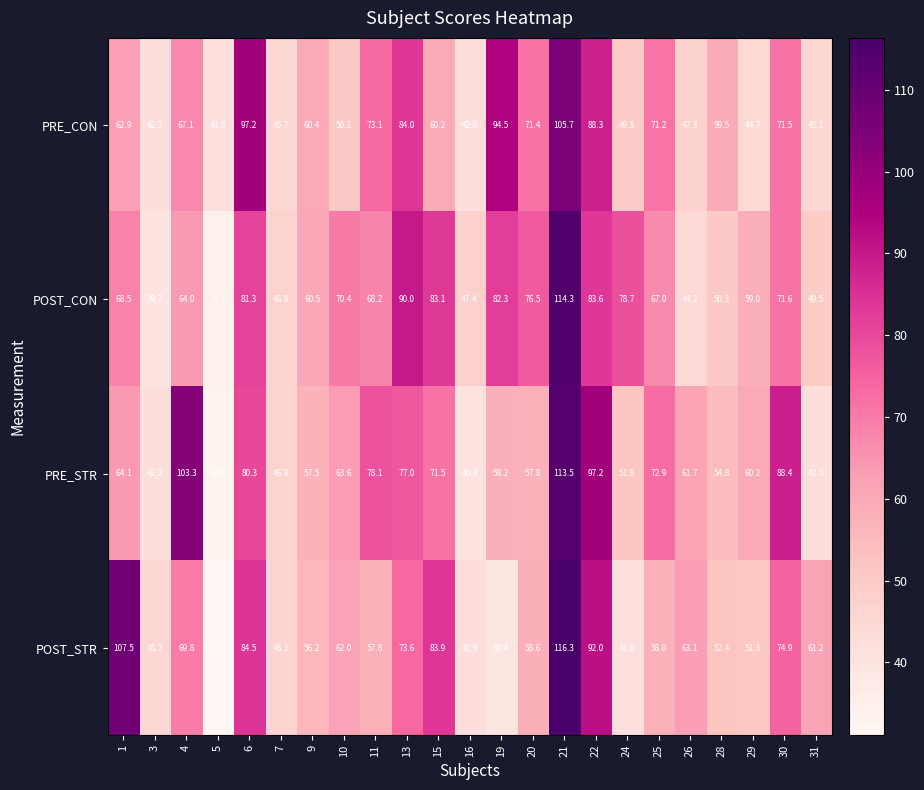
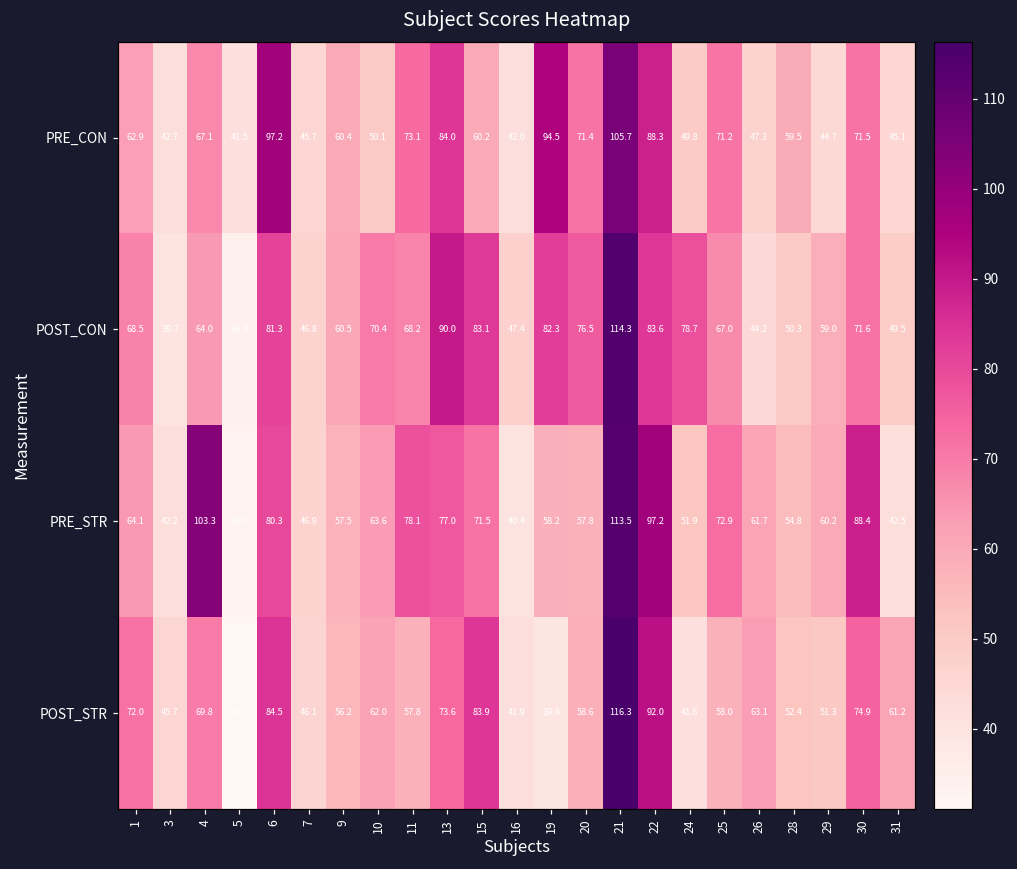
POST_STR, 1: 107.5 -> 72.0
